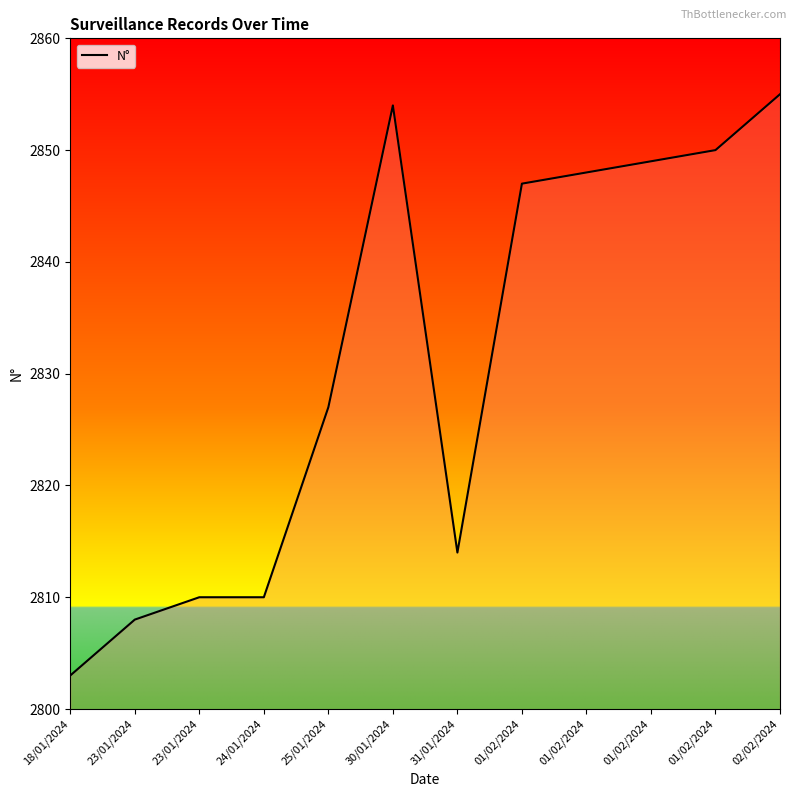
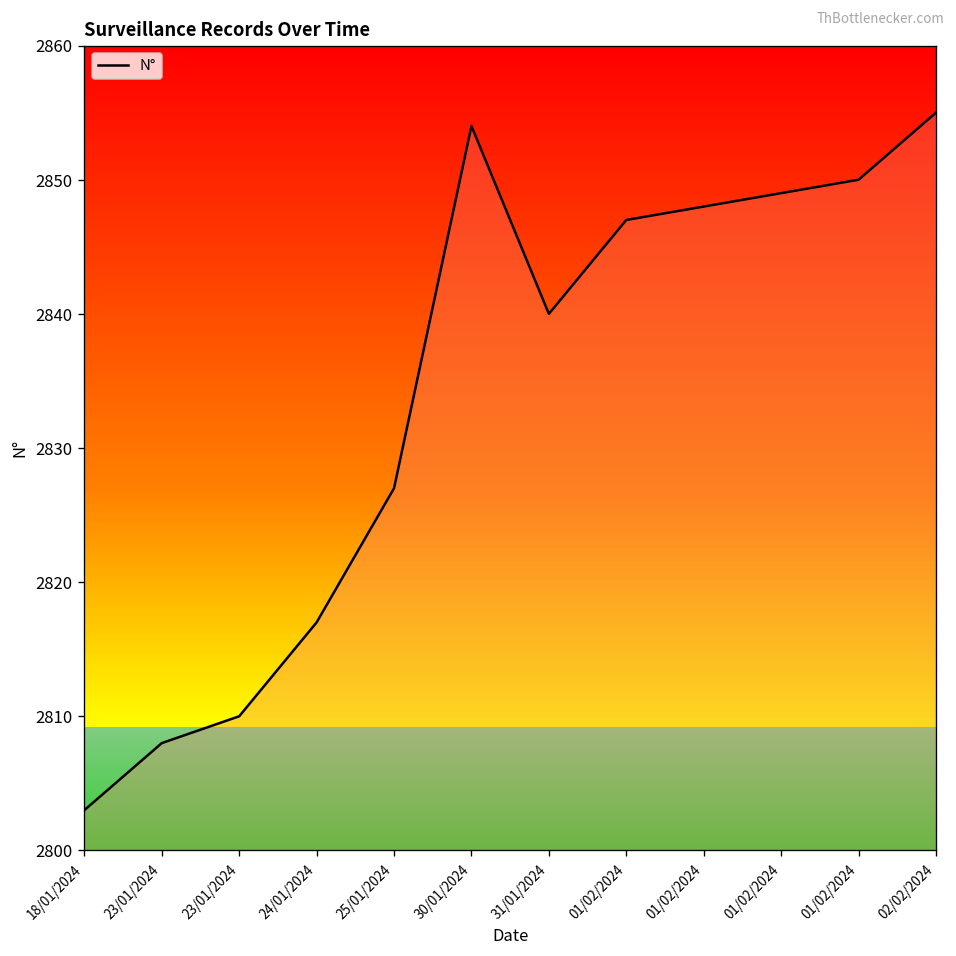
24/01/2024: 2810 -> 2817
31/01/2024: 2814 -> 2840
